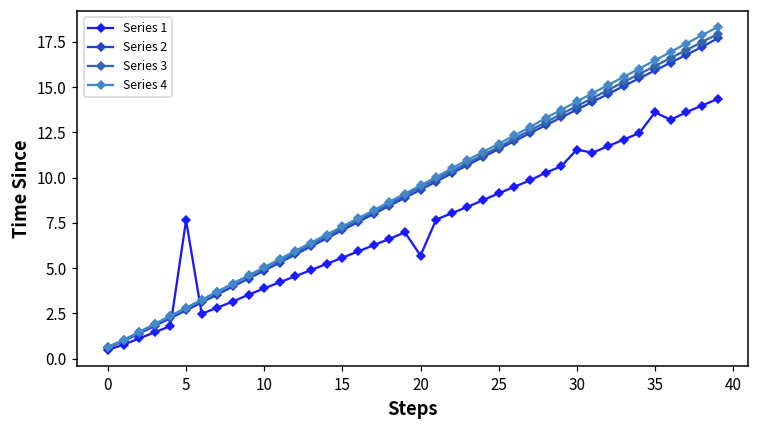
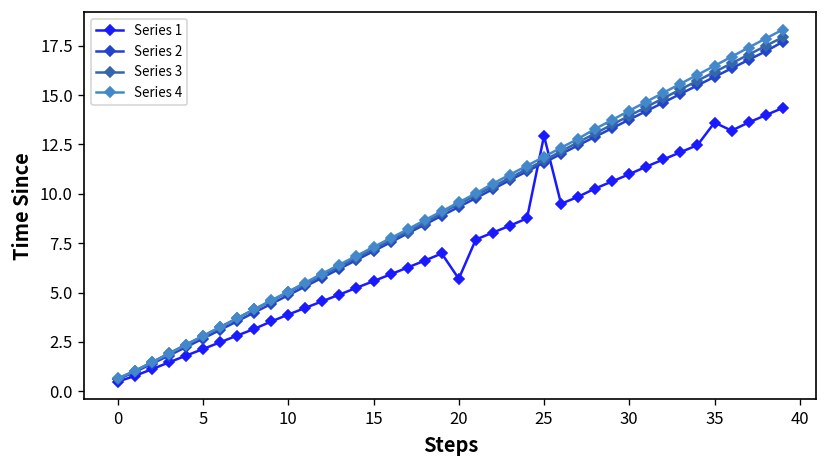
Series 1, 5: 7.6 -> 2.1
Series 1, 25: 9.1 -> 12.9
Series 1, 30: 11.5 -> 11.0
